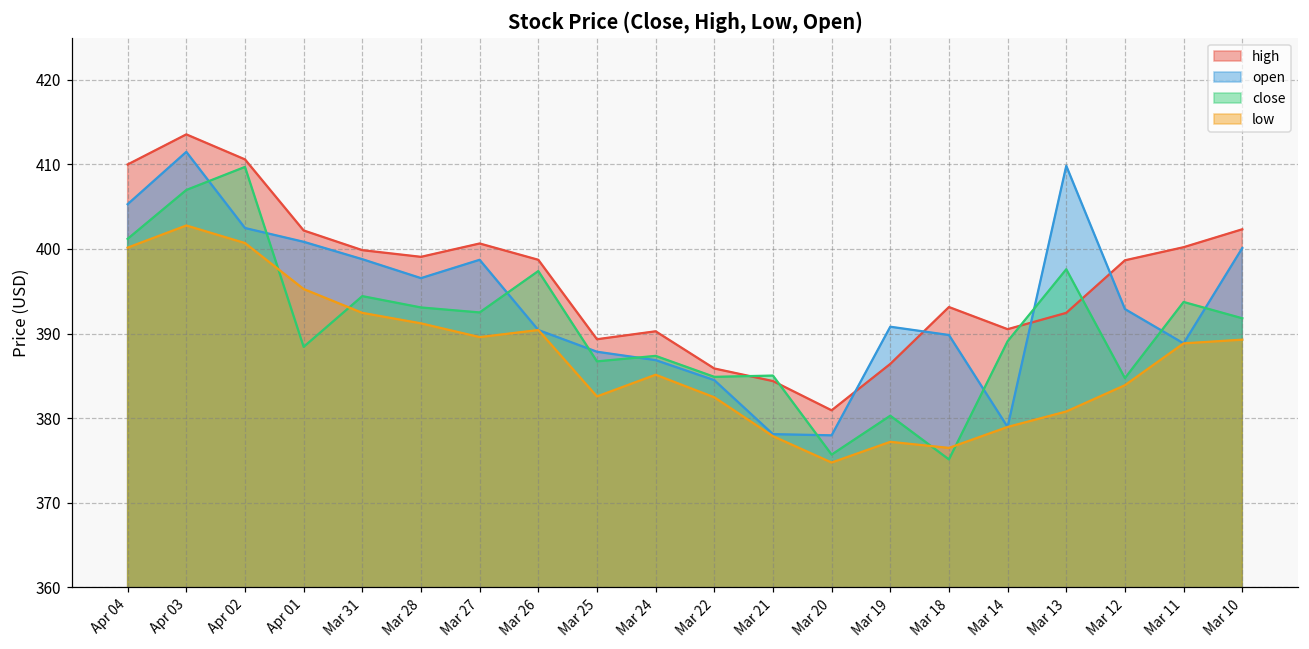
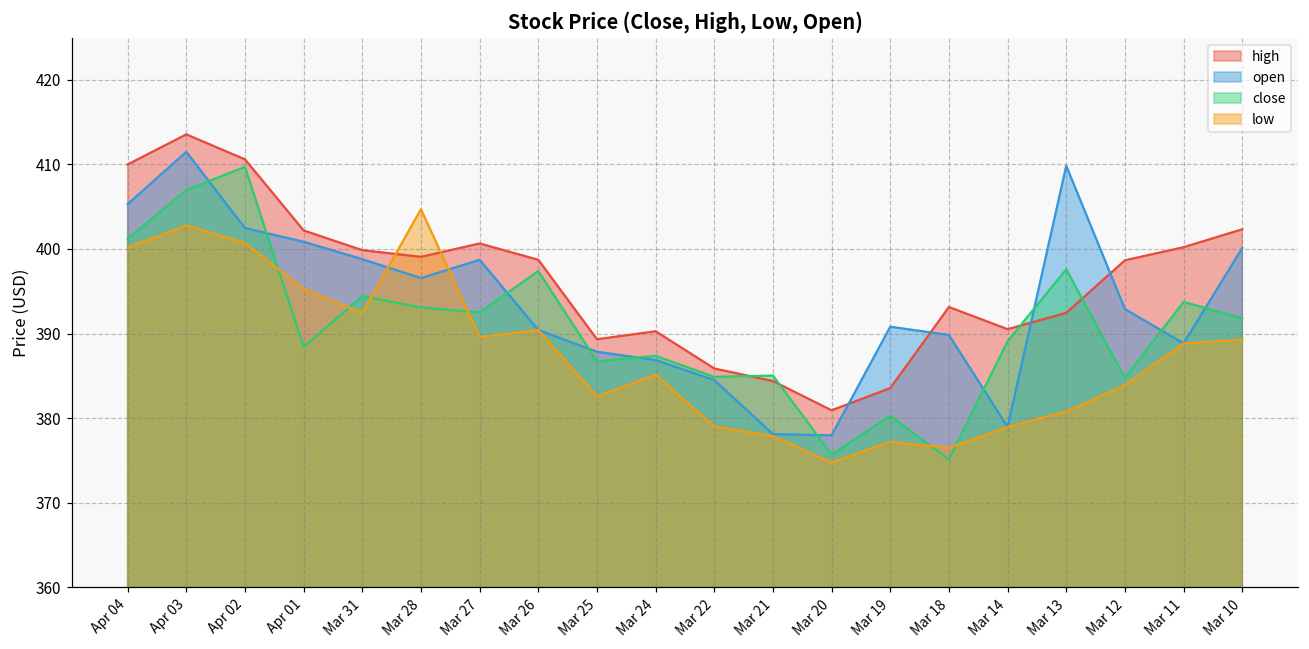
low, Mar 28: 391 -> 405
low, Mar 22: 382 -> 379
high, Mar 19: 386 -> 384
